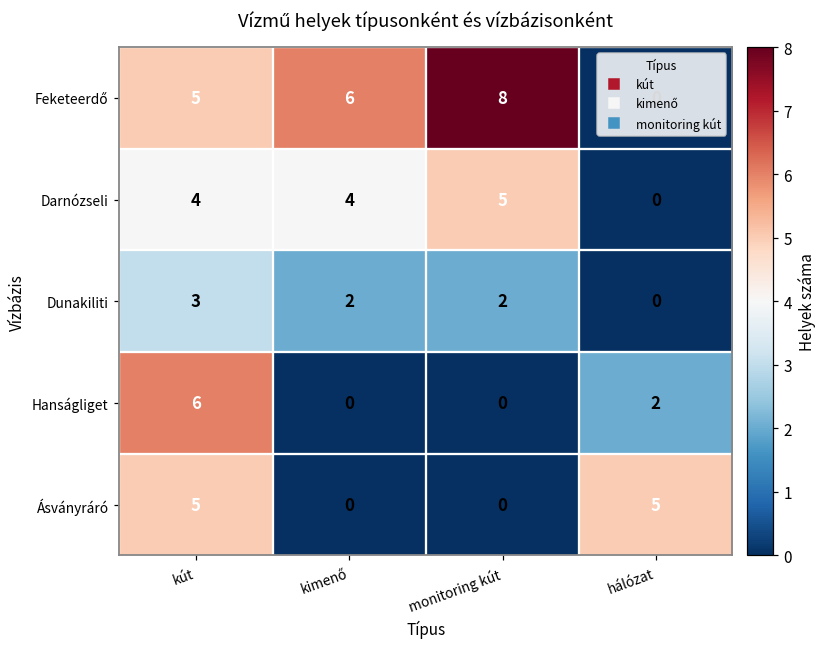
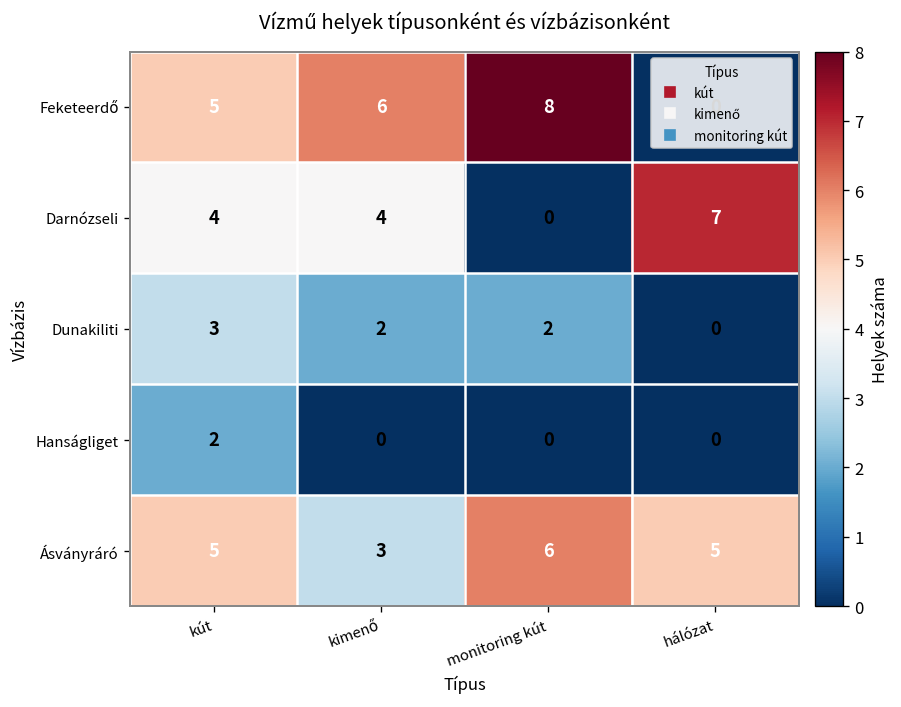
Darnózseli, monitoring kút: 5 -> 0
Darnózseli, hálózat: 0 -> 7
Hanságliget, kút: 6 -> 2
Hanságliget, hálózat: 2 -> 0
Ásványráró, kimenő: 0 -> 3
Ásványráró, monitoring kút: 0 -> 6
